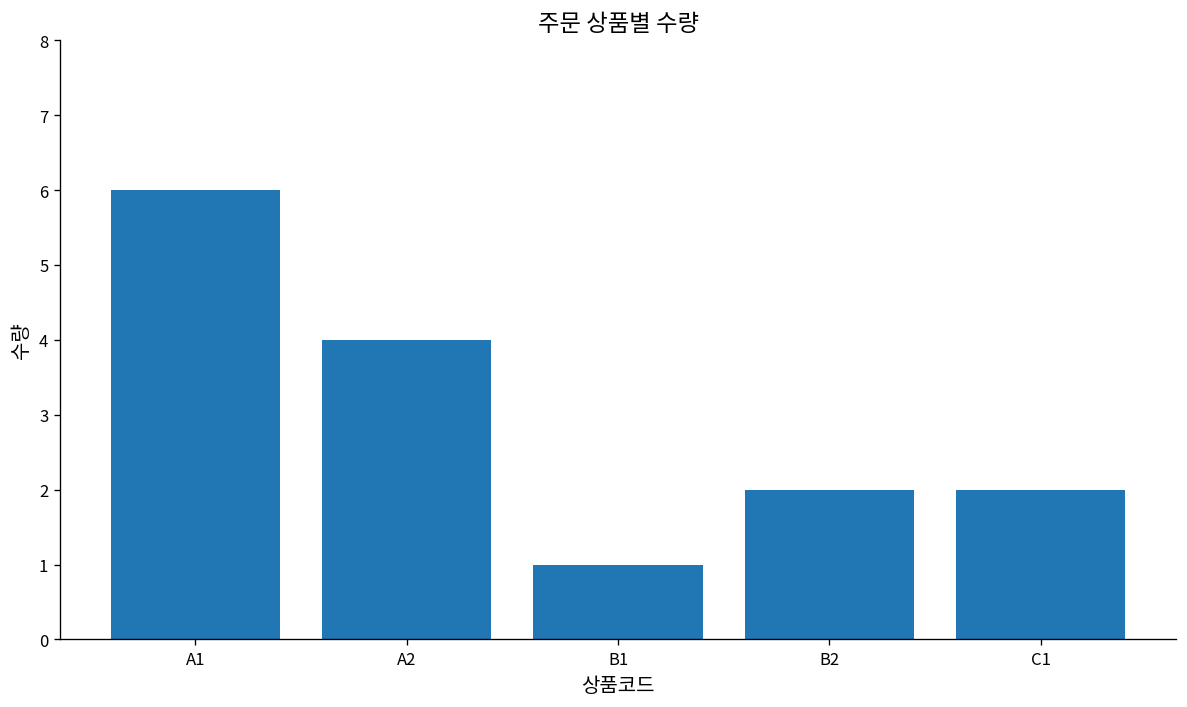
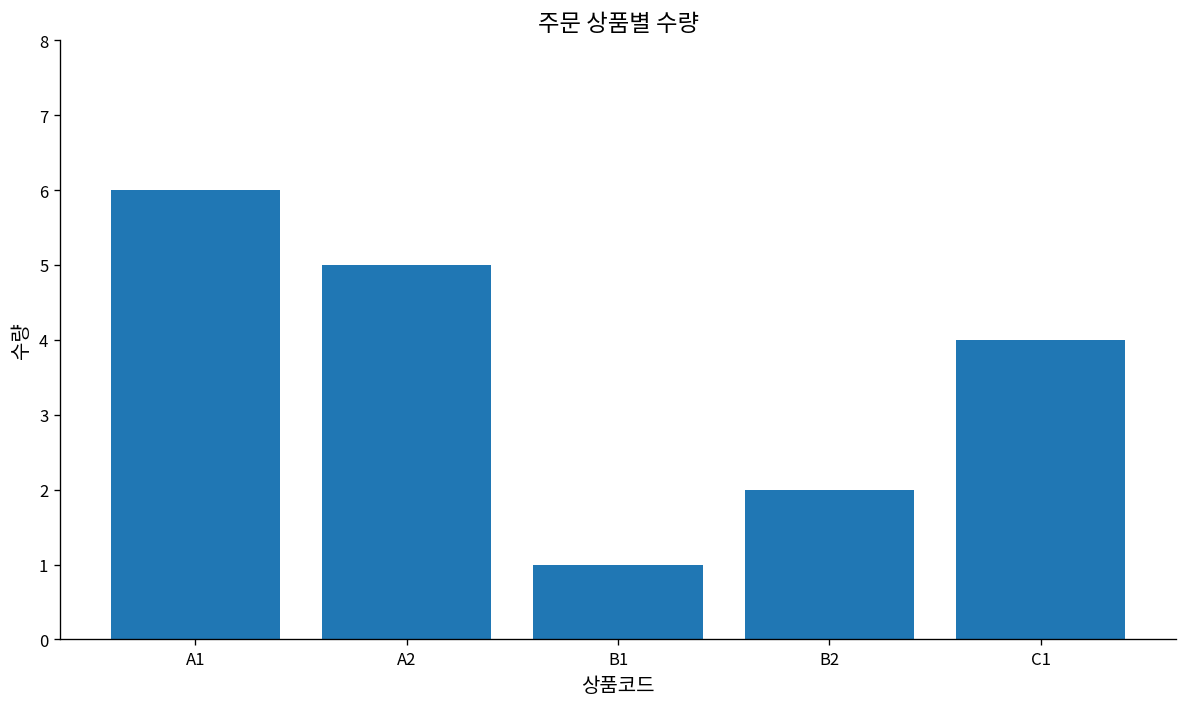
A2: 4 -> 5
C1: 2 -> 4
